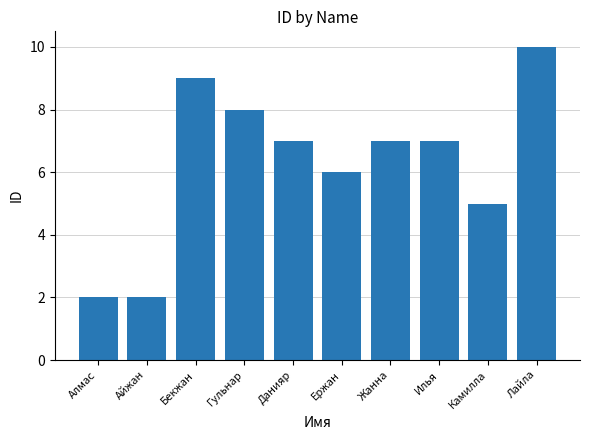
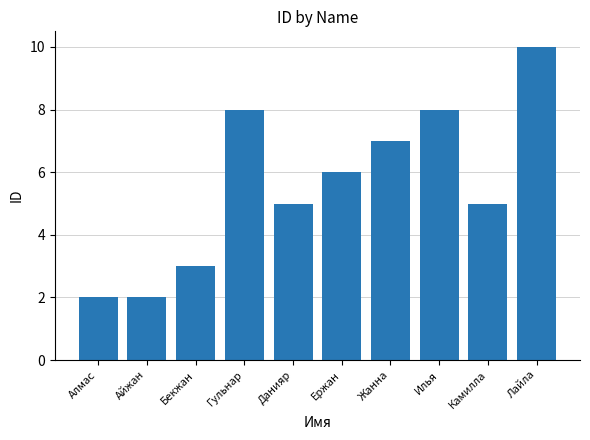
Бекжан: 9 -> 3
Данияр: 7 -> 5
Илья: 7 -> 8
